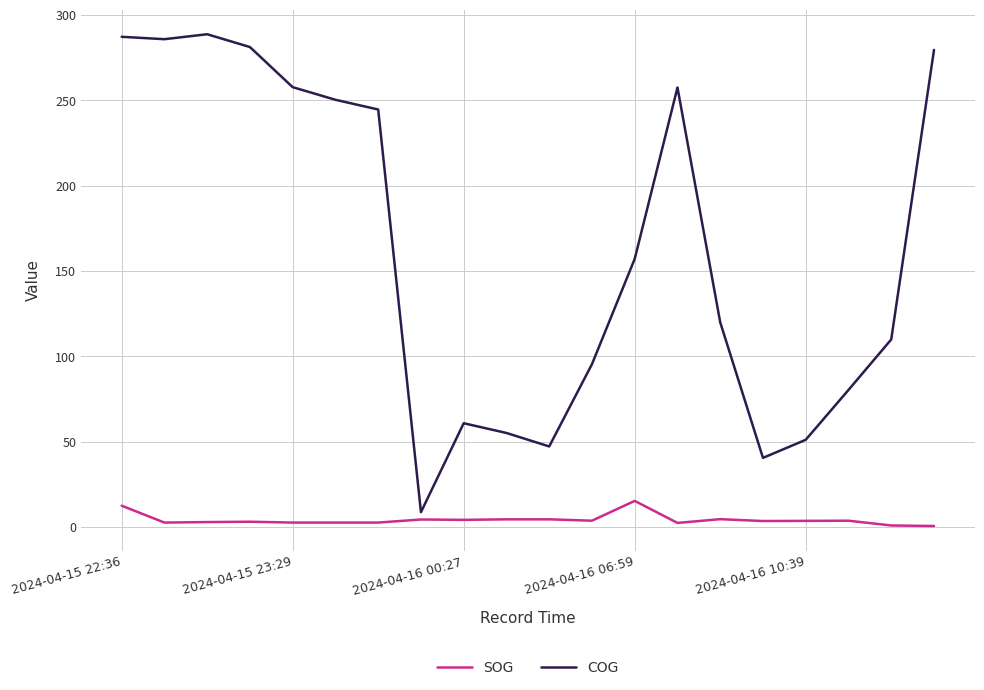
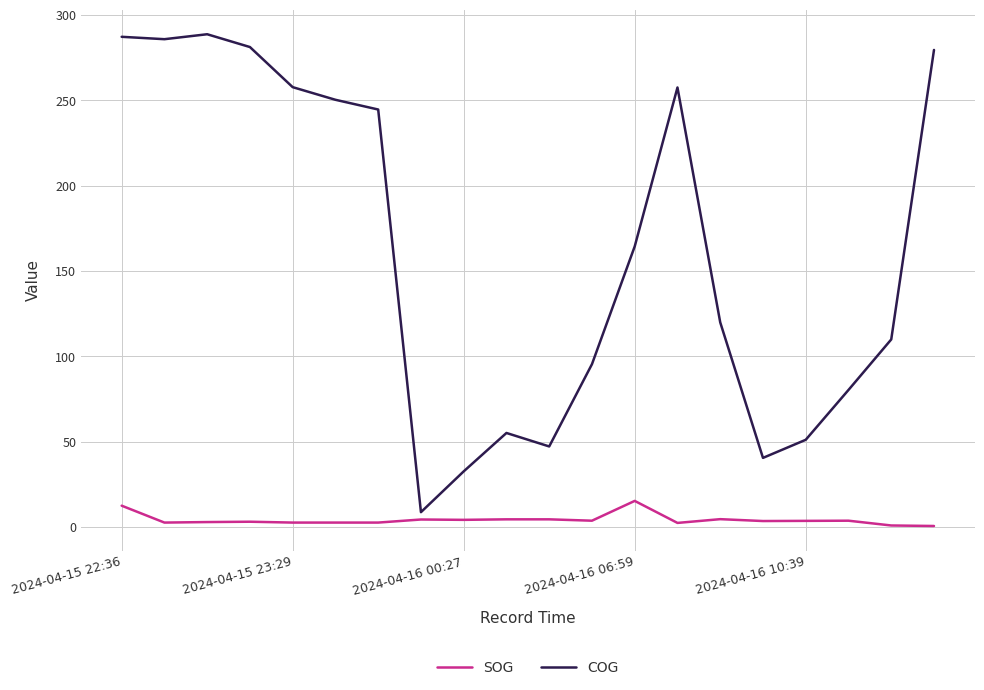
COG, 2024-04-16 00:27: 61 -> 33
COG, 2024-04-16 06:59: 157 -> 164
